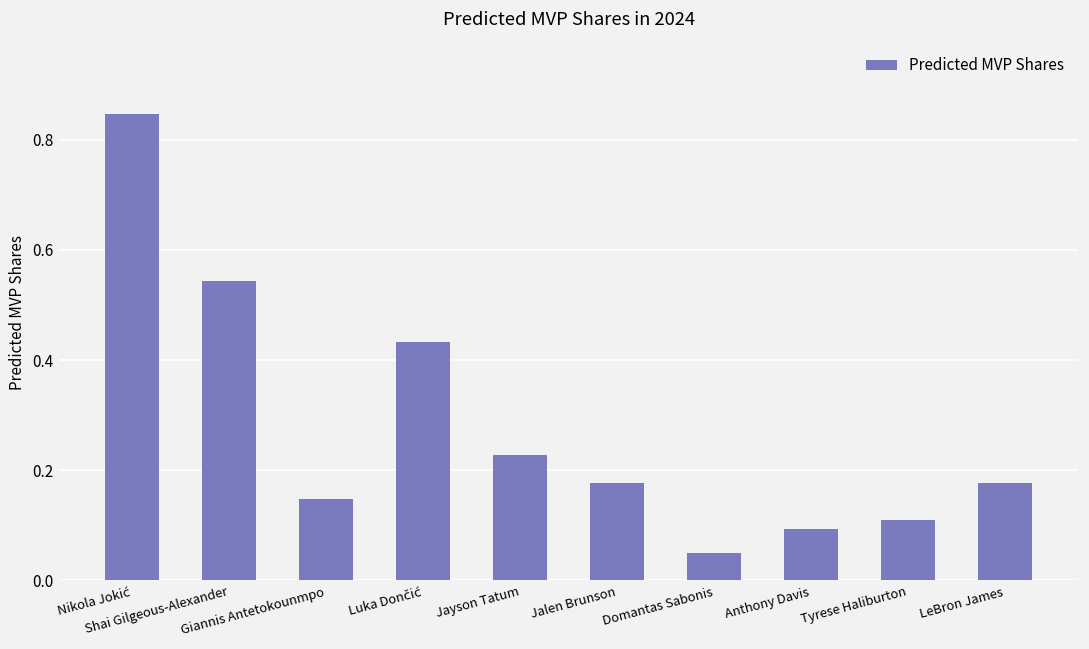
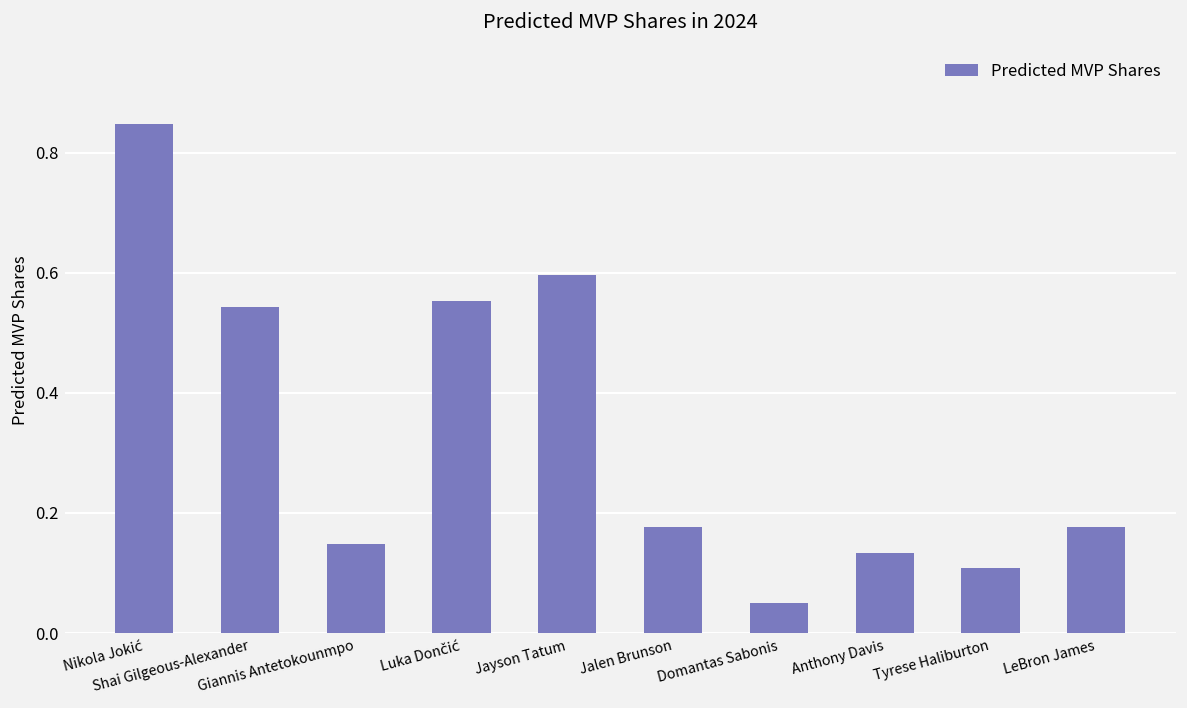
Luka Dončić: 0.43 -> 0.55
Jayson Tatum: 0.23 -> 0.60
Anthony Davis: 0.09 -> 0.13
